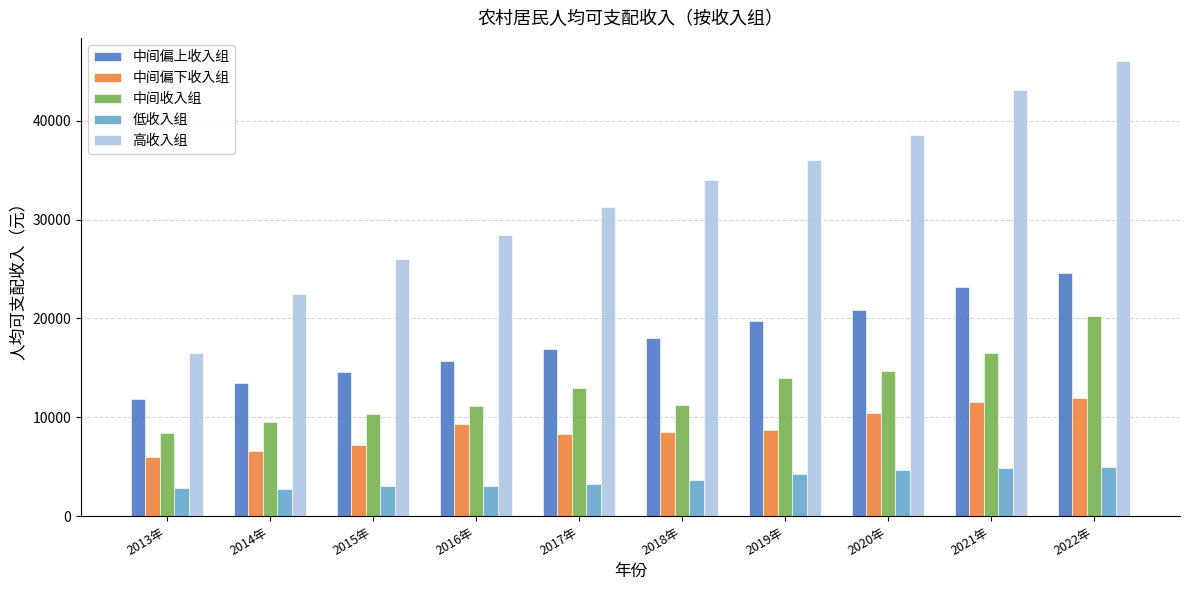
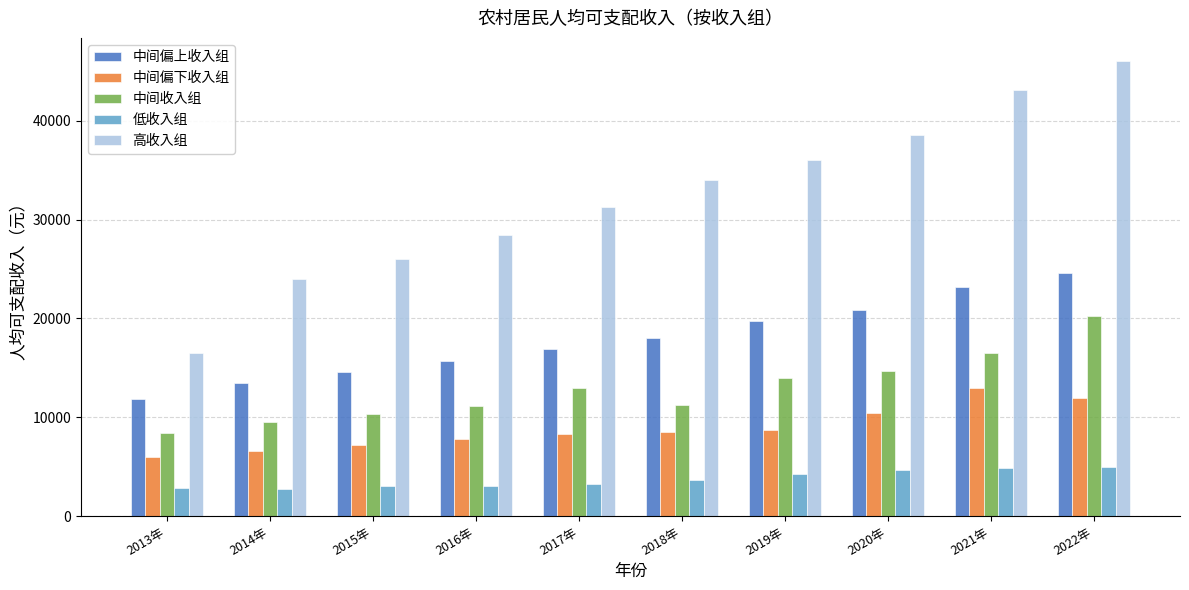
高收入组, 2014年: 22000 -> 24000
中间偏下收入组, 2016年: 9000 -> 8000
中间偏下收入组, 2021年: 12000 -> 13000
